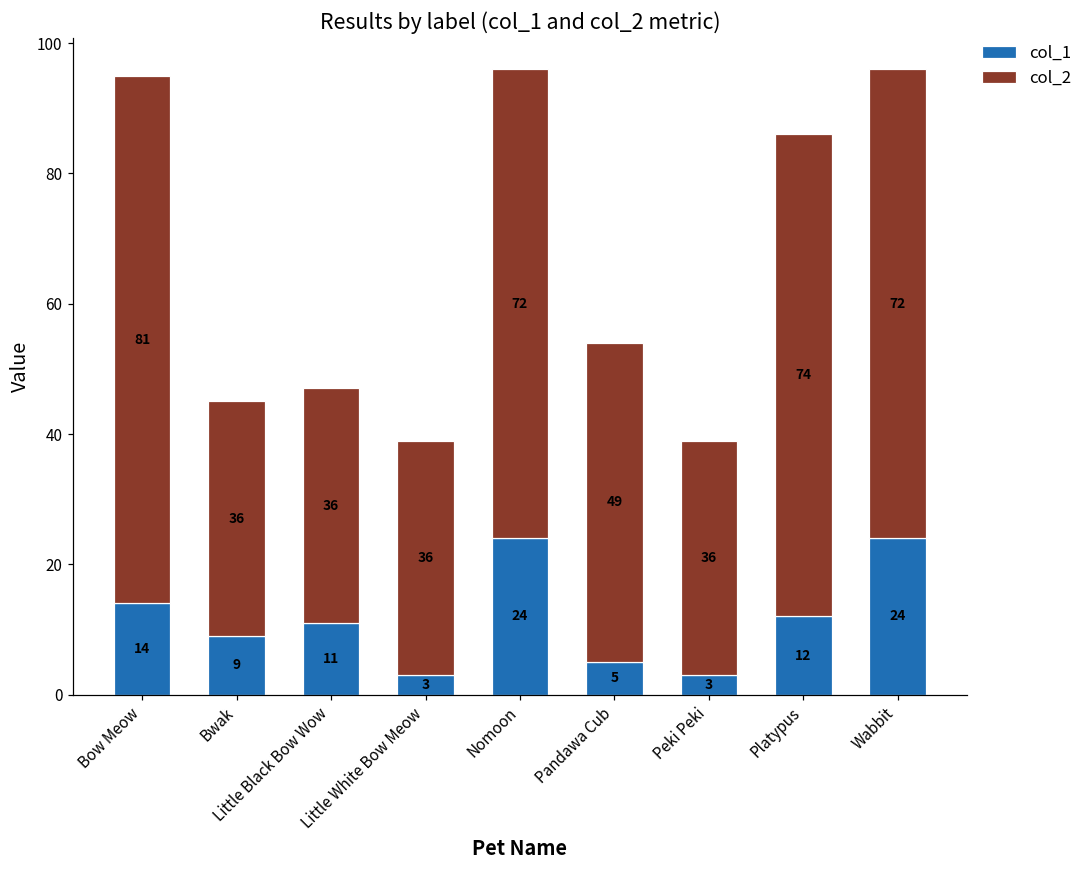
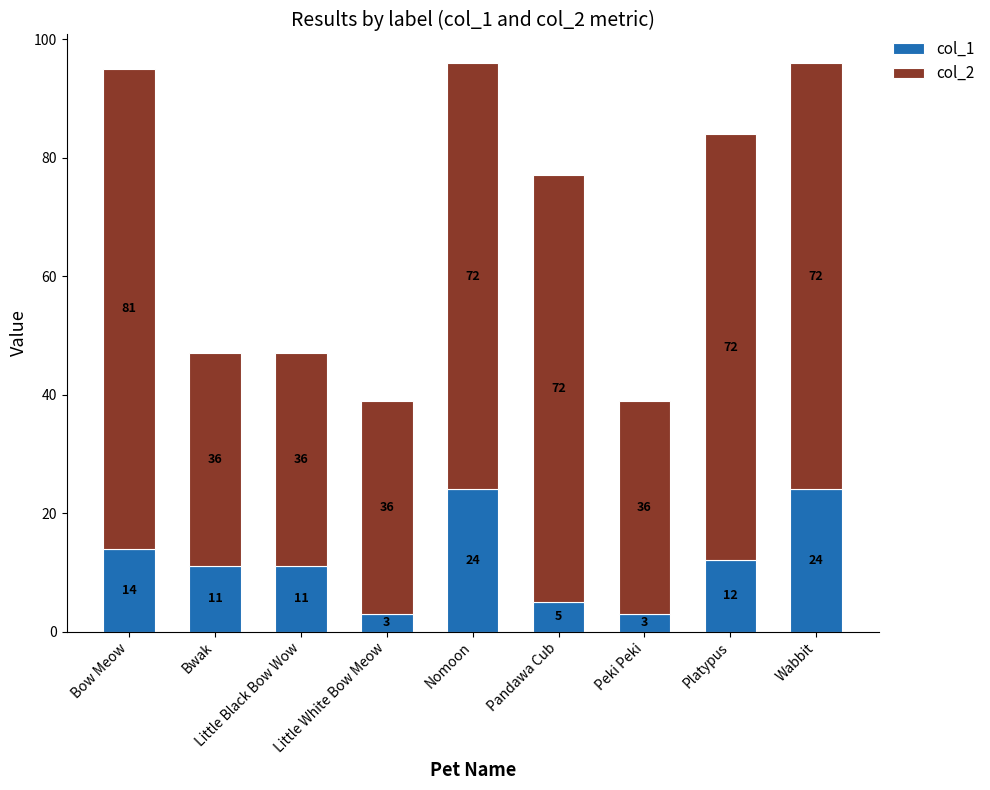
col_1, Bwak: 9 -> 11
col_2, Pandawa Cub: 49 -> 72
col_2, Platypus: 74 -> 72
